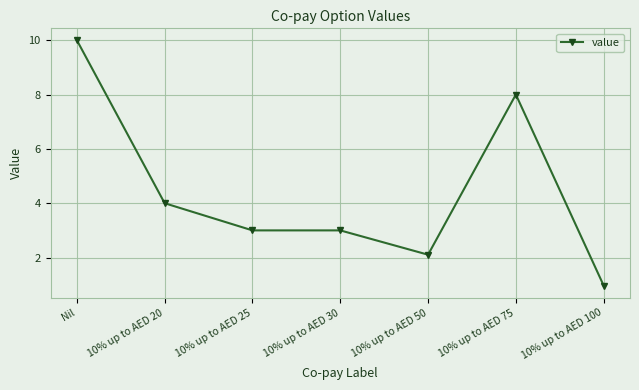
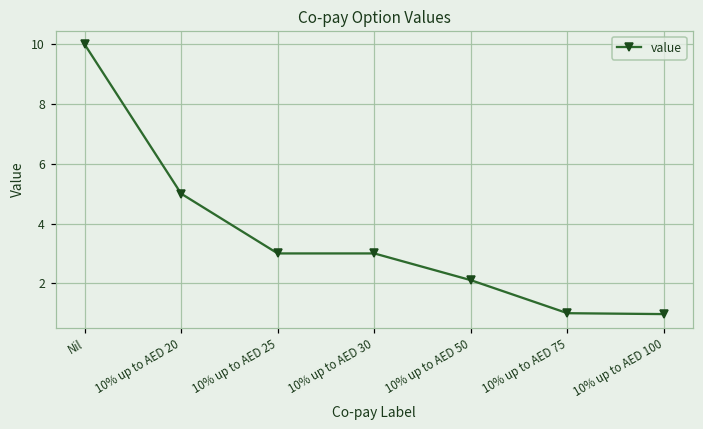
10% up to AED 20: 4 -> 5
10% up to AED 75: 8 -> 1
